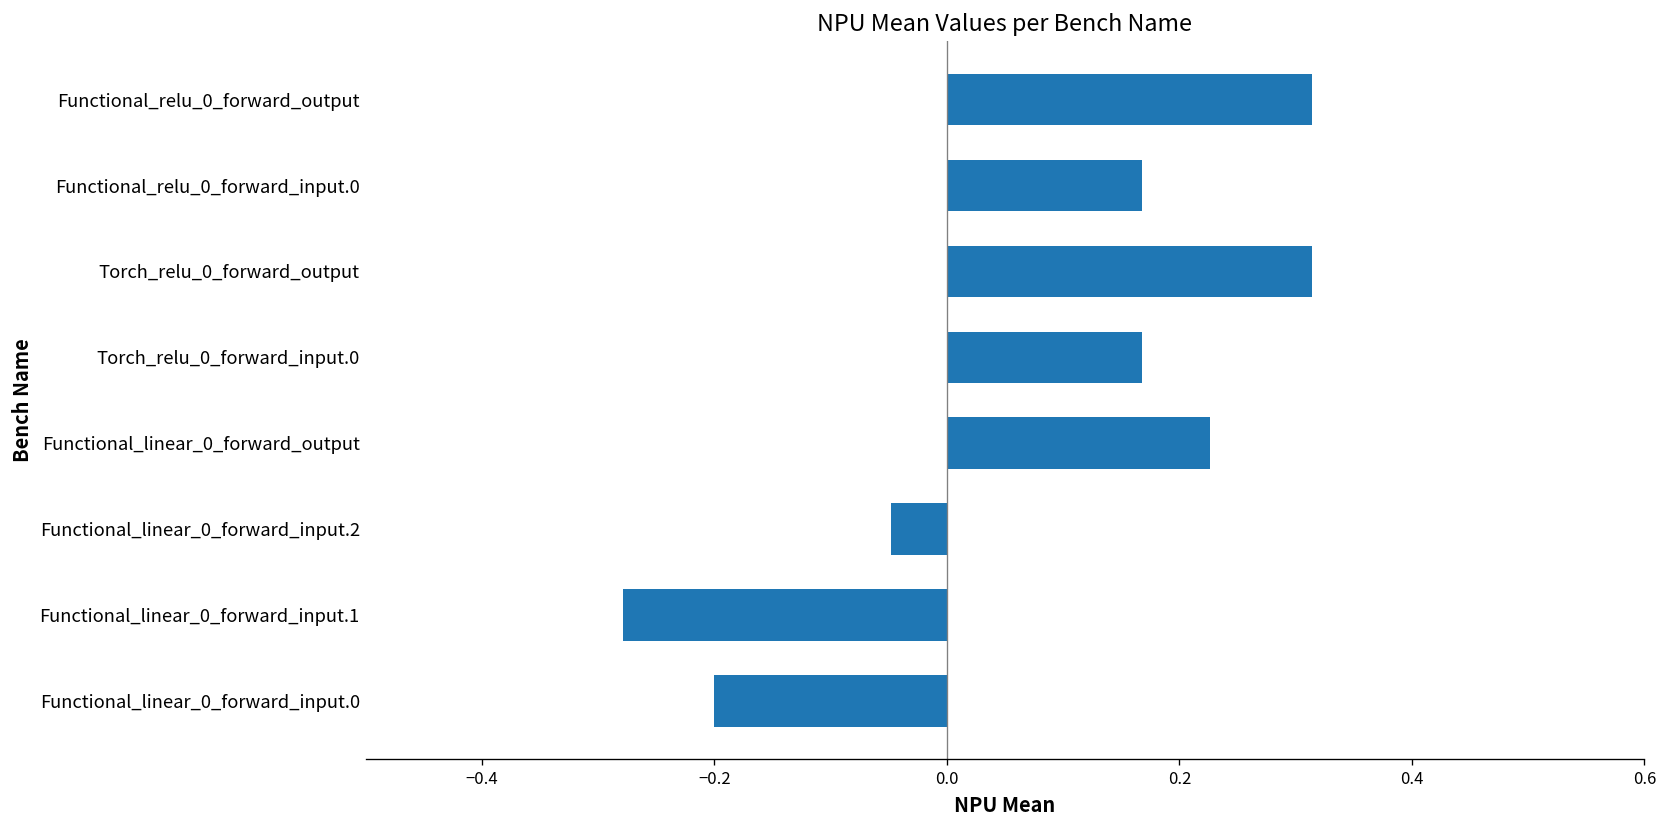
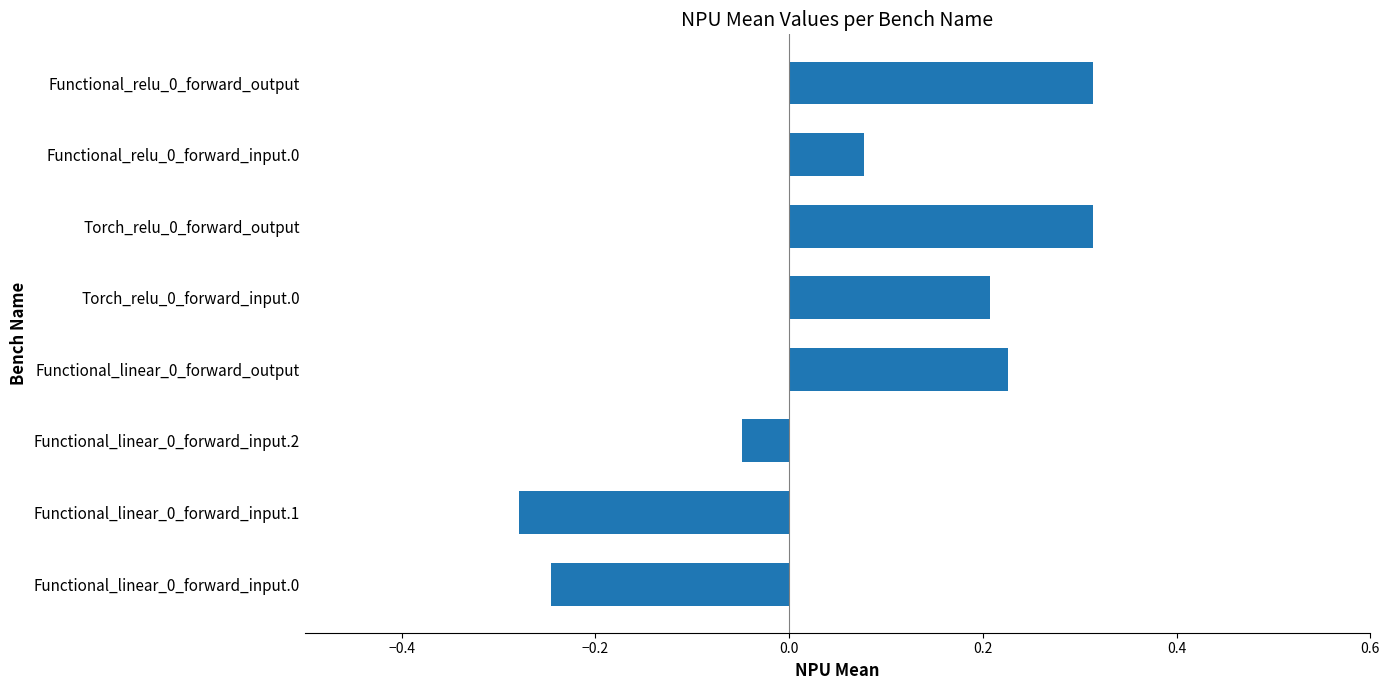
Functional_relu_0_forward_input.0: 0.17 -> 0.08
Torch_relu_0_forward_input.0: 0.17 -> 0.21
Functional_linear_0_forward_input.0: -0.20 -> -0.25
